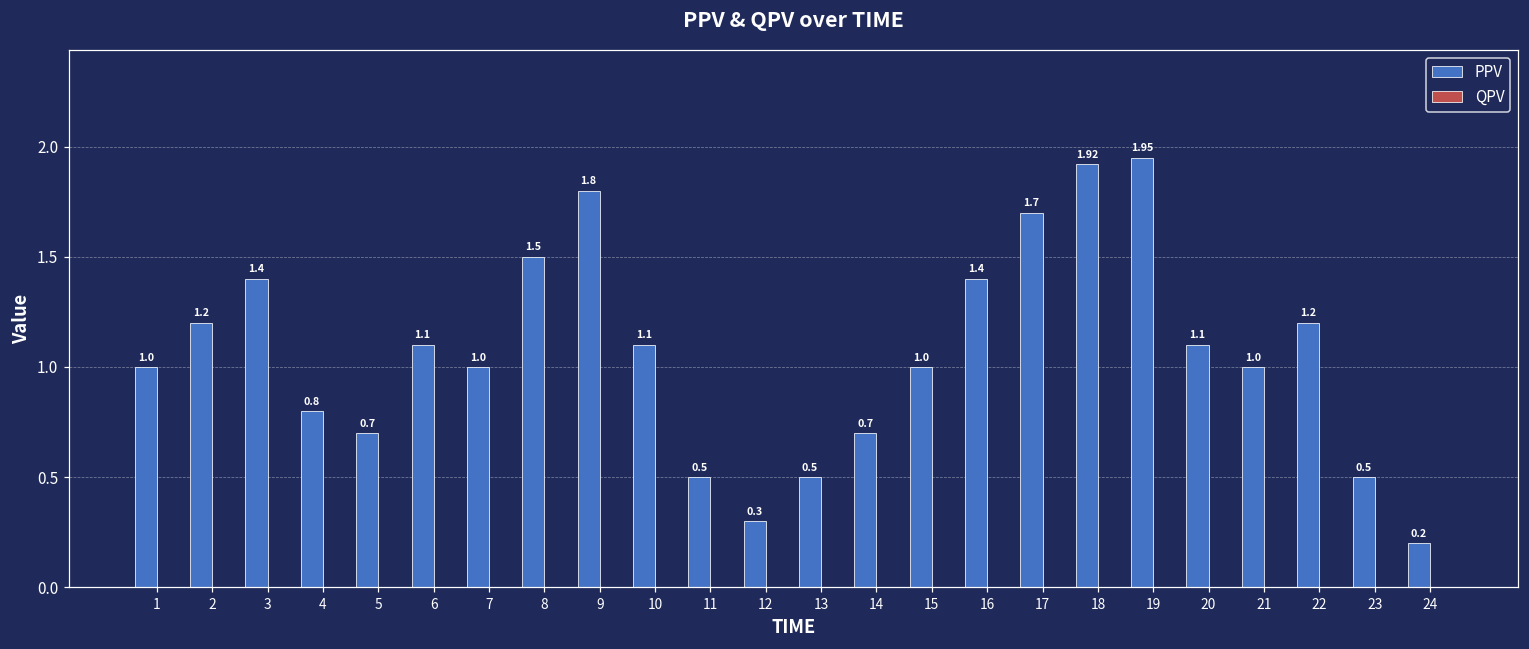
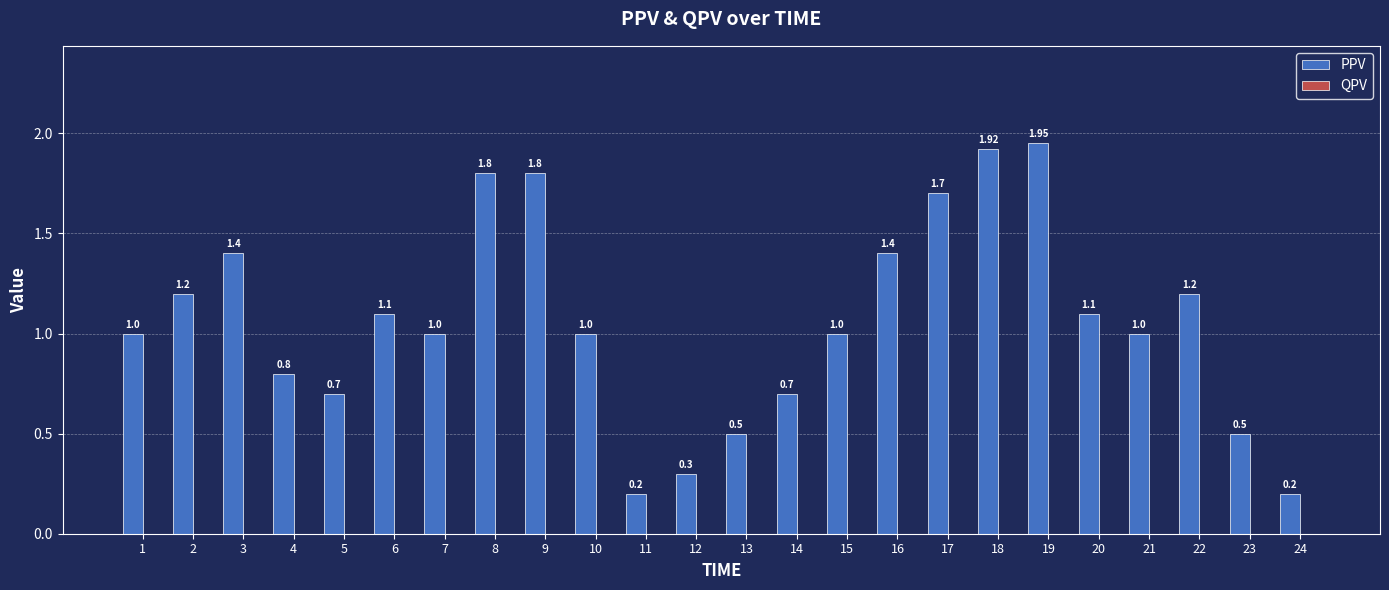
PPV, 8: 1.5 -> 1.8
PPV, 10: 1.1 -> 1.0
PPV, 11: 0.5 -> 0.2
